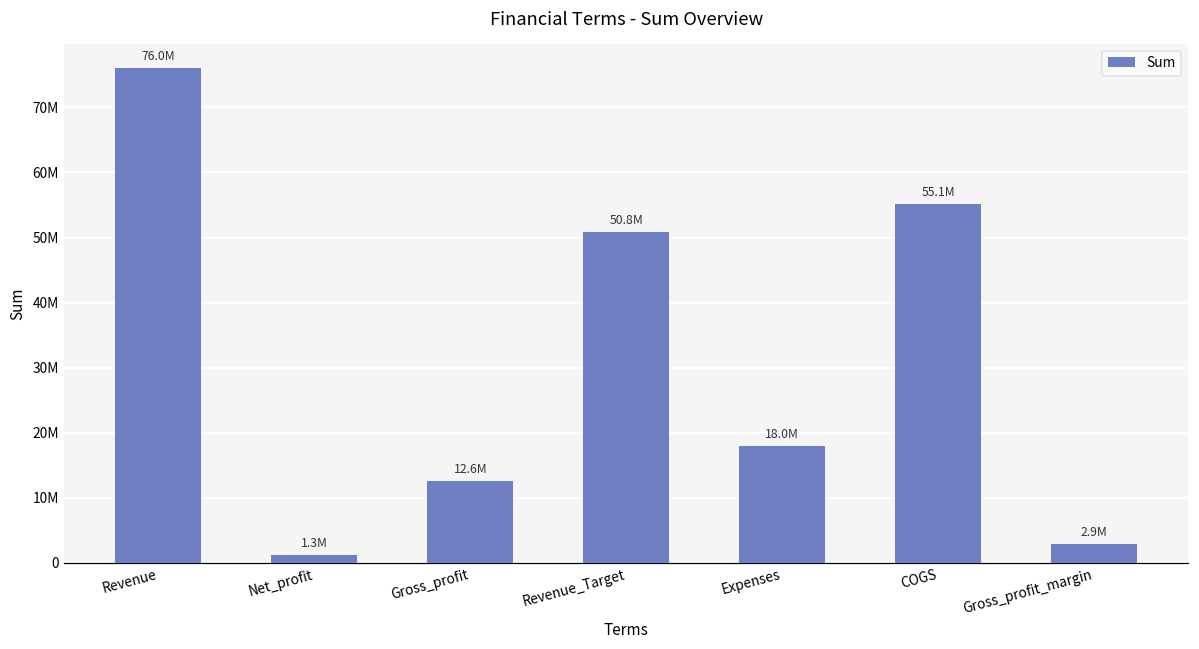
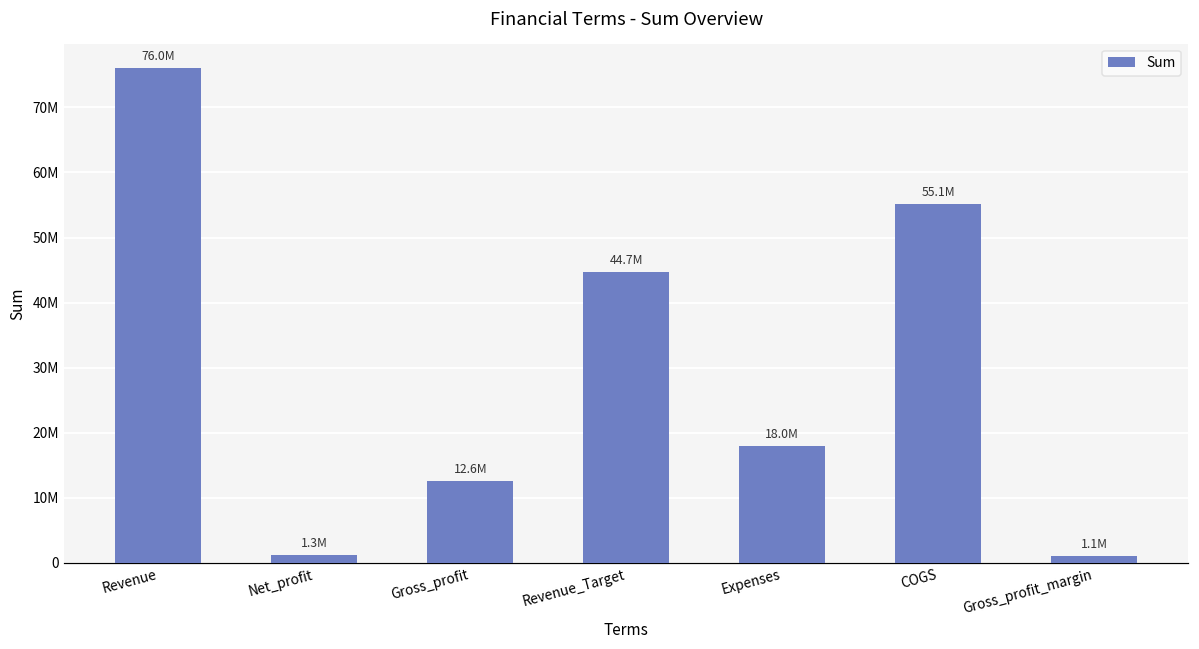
Revenue_Target: 50.8M -> 44.7M
Gross_profit_margin: 2.9M -> 1.1M
